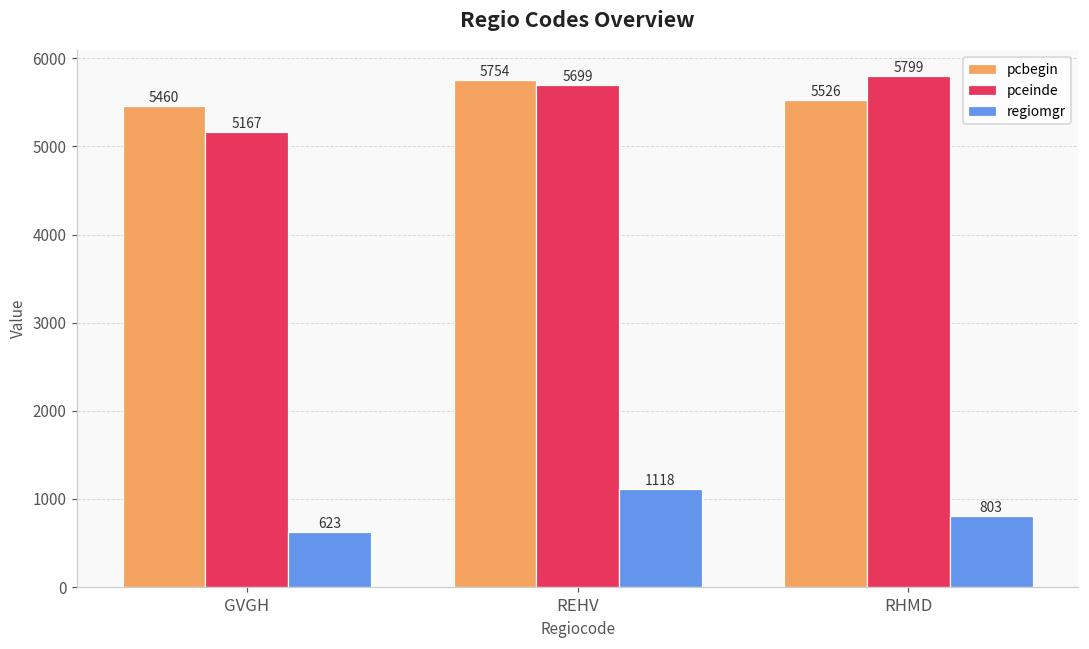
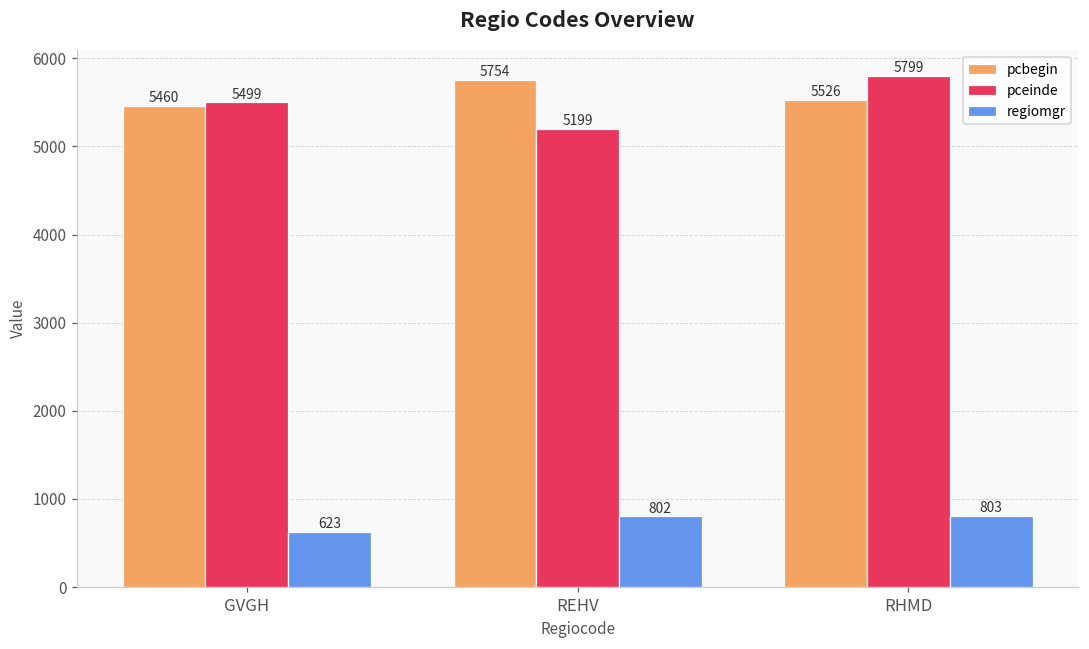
pceinde, GVGH: 5167 -> 5499
pceinde, REHV: 5699 -> 5199
regiomgr, REHV: 1118 -> 802
